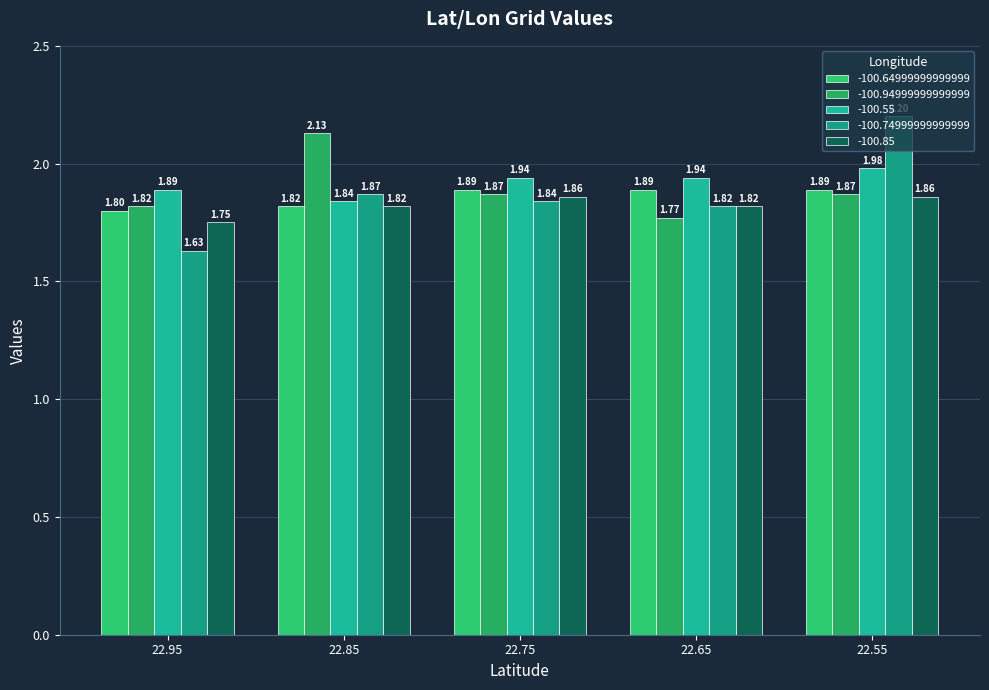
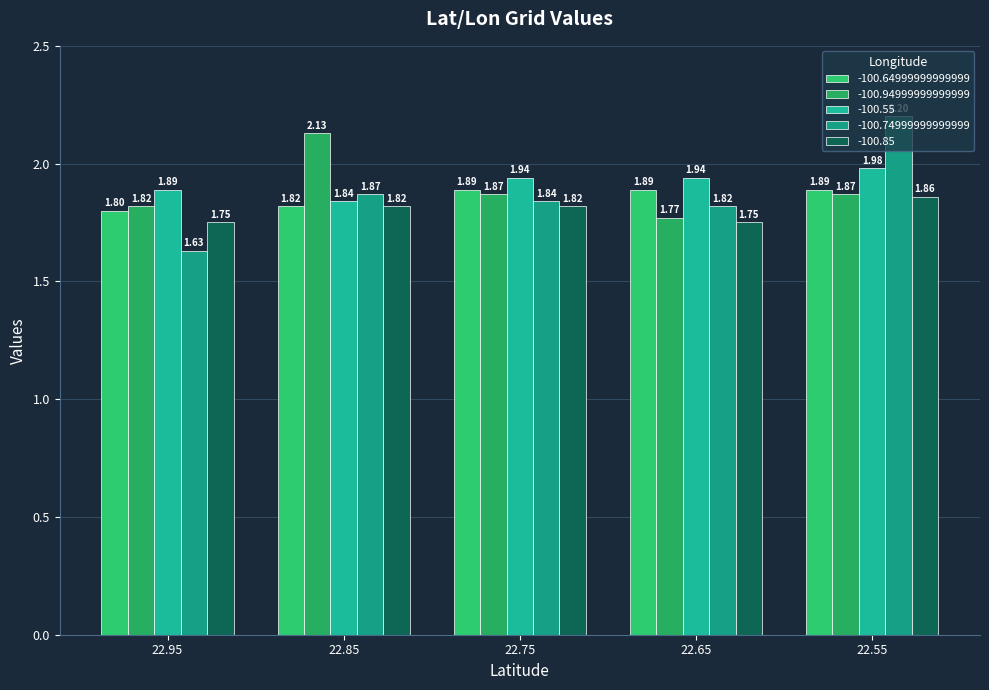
-100.85, 22.75: 1.86 -> 1.82
-100.85, 22.65: 1.82 -> 1.75
